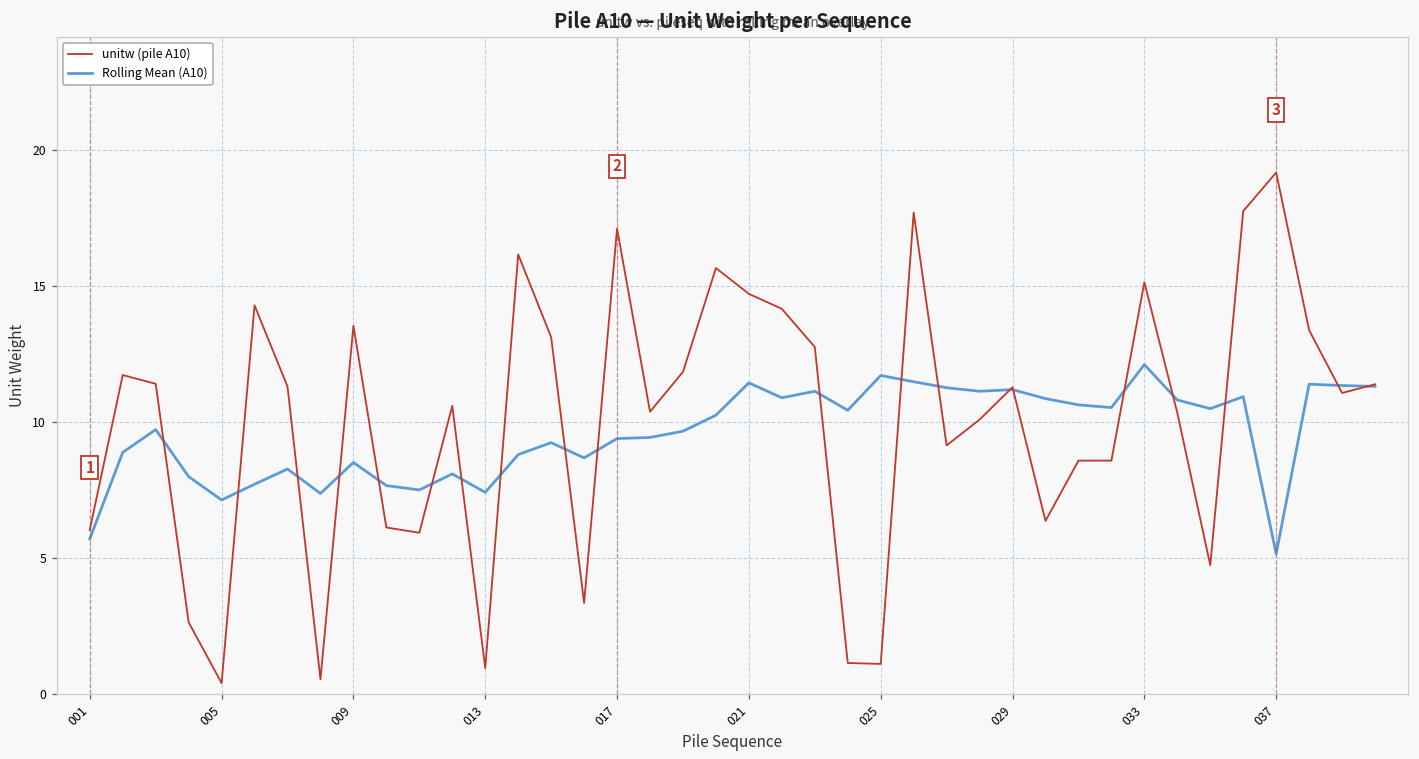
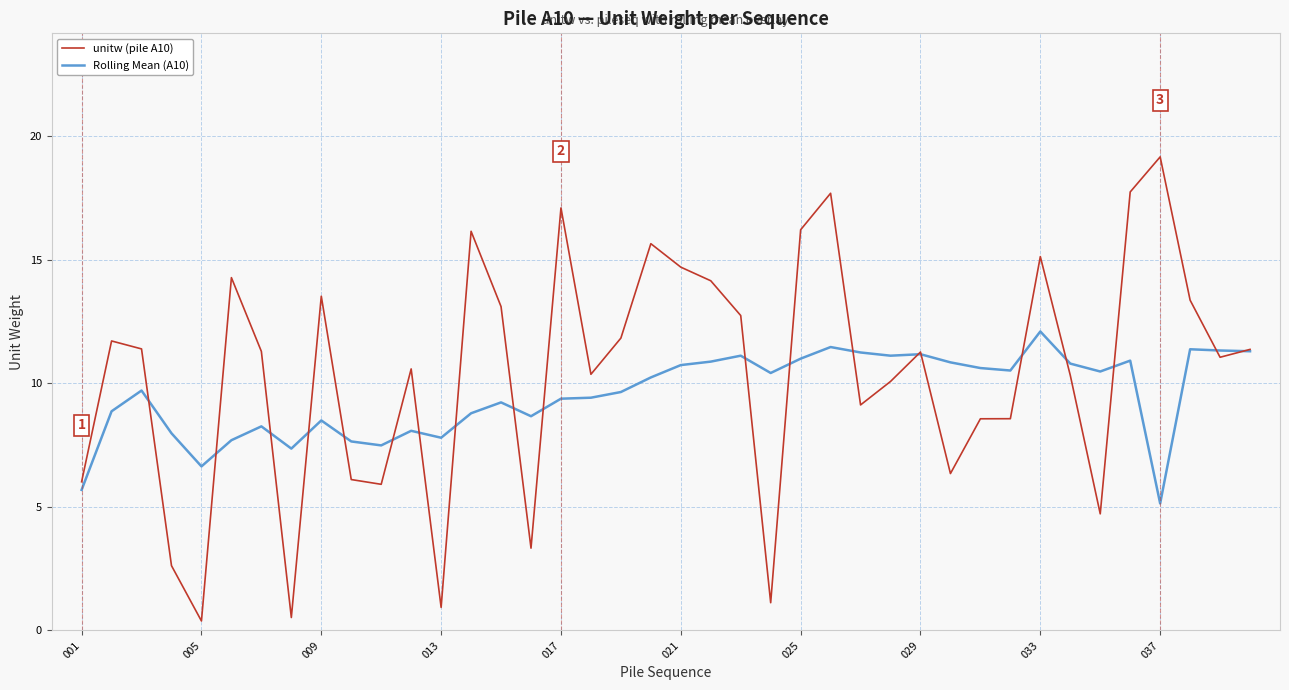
Rolling Mean (A10), 005: 7.1 -> 6.6
Rolling Mean (A10), 013: 7.4 -> 7.8
Rolling Mean (A10), 021: 11.4 -> 10.7
unitw (pile A10), 025: 1.1 -> 16.2
Rolling Mean (A10), 025: 11.7 -> 11.0
